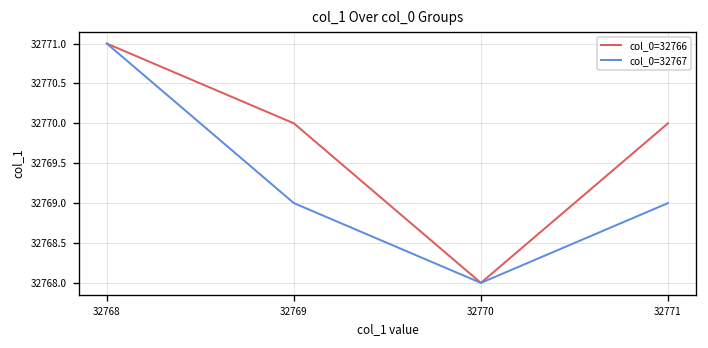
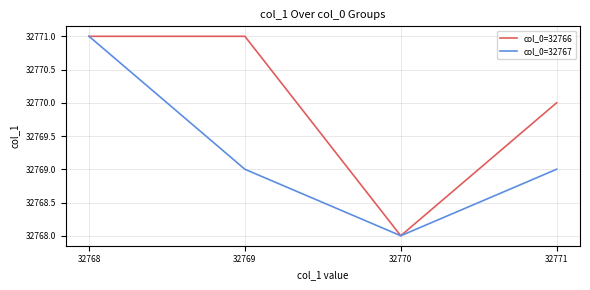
col_0=32766, 32769: 32770 -> 32771
